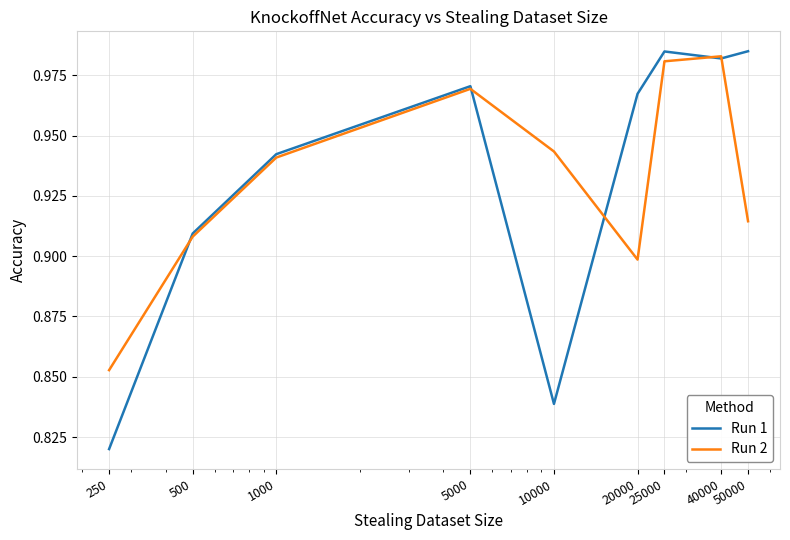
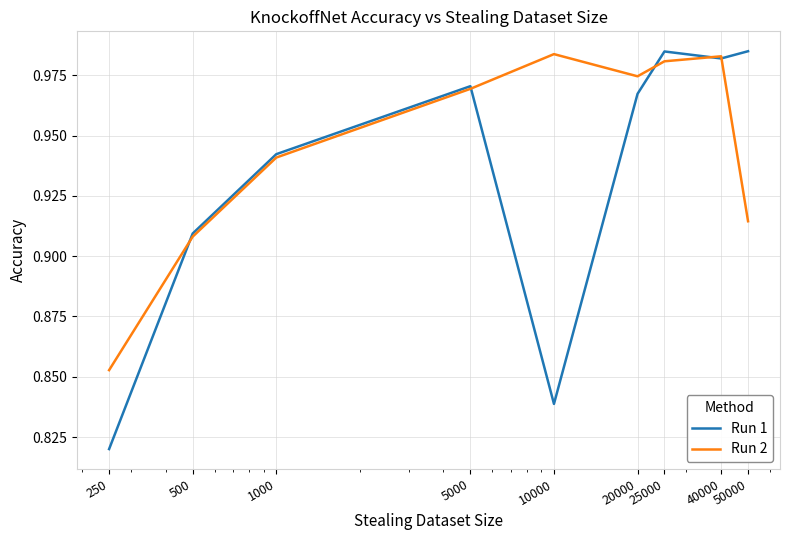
Run 2, 10000: 0.943 -> 0.984
Run 2, 20000: 0.899 -> 0.975
